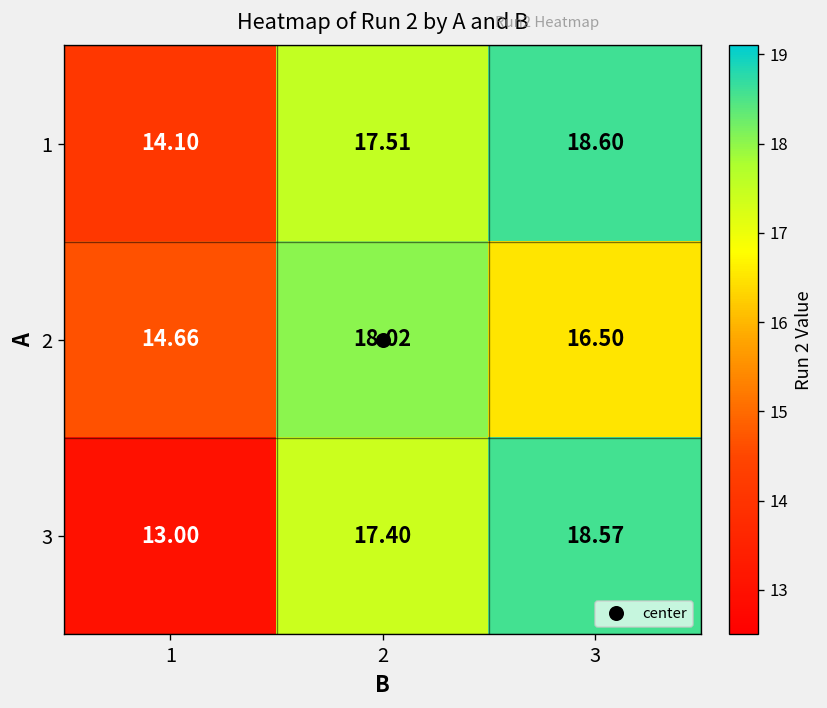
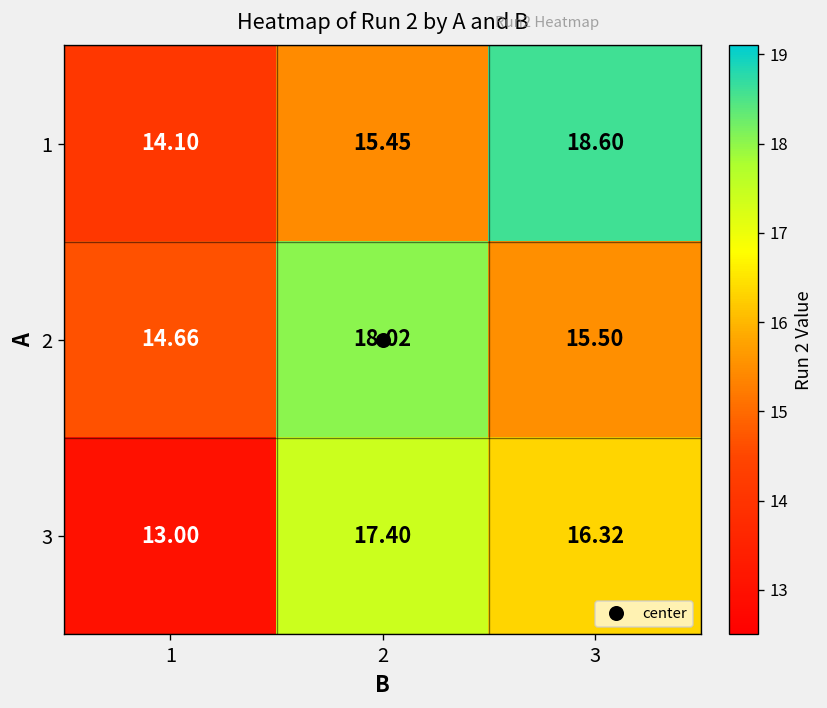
1, 2: 17.51 -> 15.45
2, 3: 16.50 -> 15.50
3, 3: 18.57 -> 16.32
